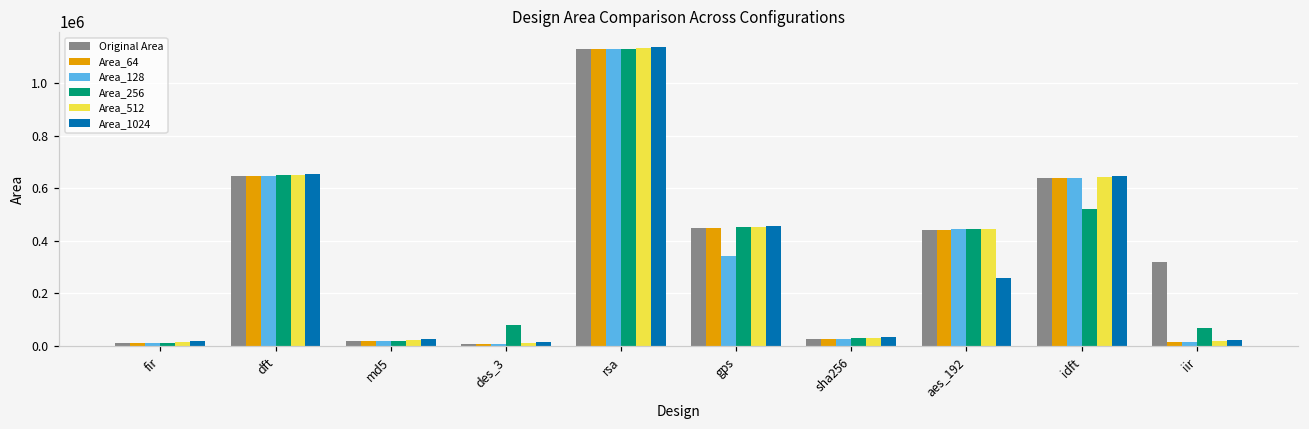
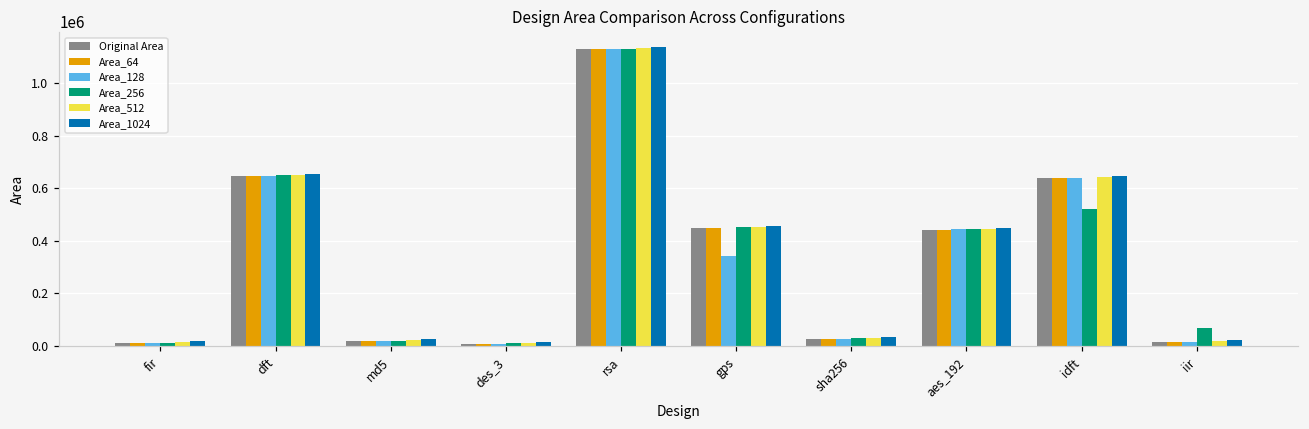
Area_256, des_3: 80000 -> 10000
Area_1024, aes_192: 260000 -> 450000
Original Area, iir: 320000 -> 10000
